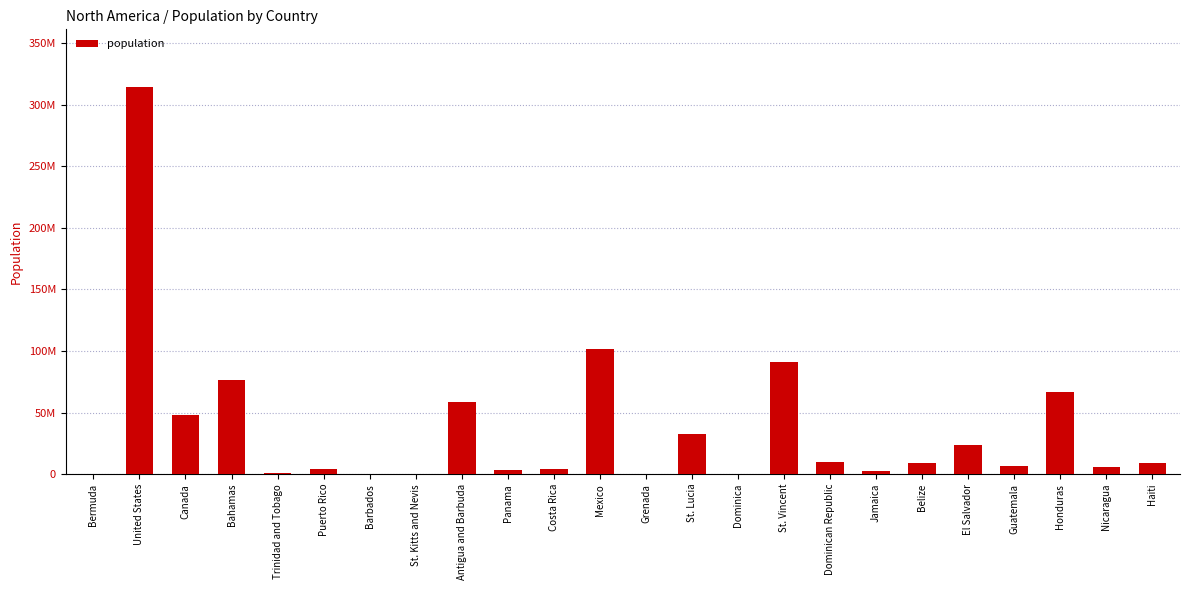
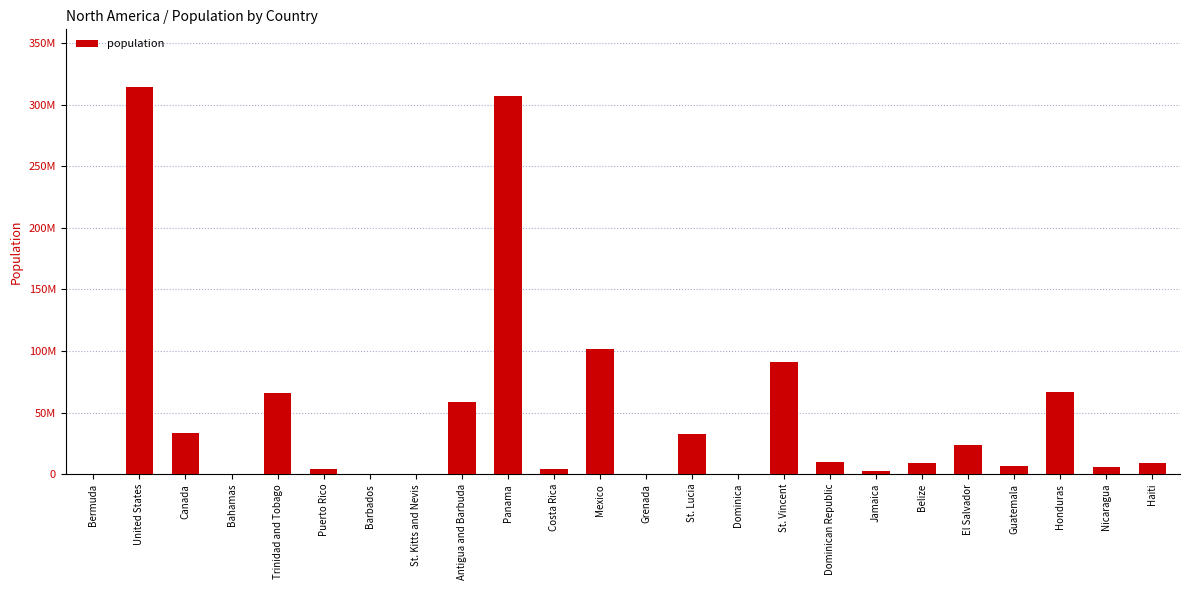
Canada: 48000000 -> 33000000
Bahamas: 76000000 -> 0
Trinidad and Tobago: 1000000 -> 66000000
Panama: 3000000 -> 307000000
